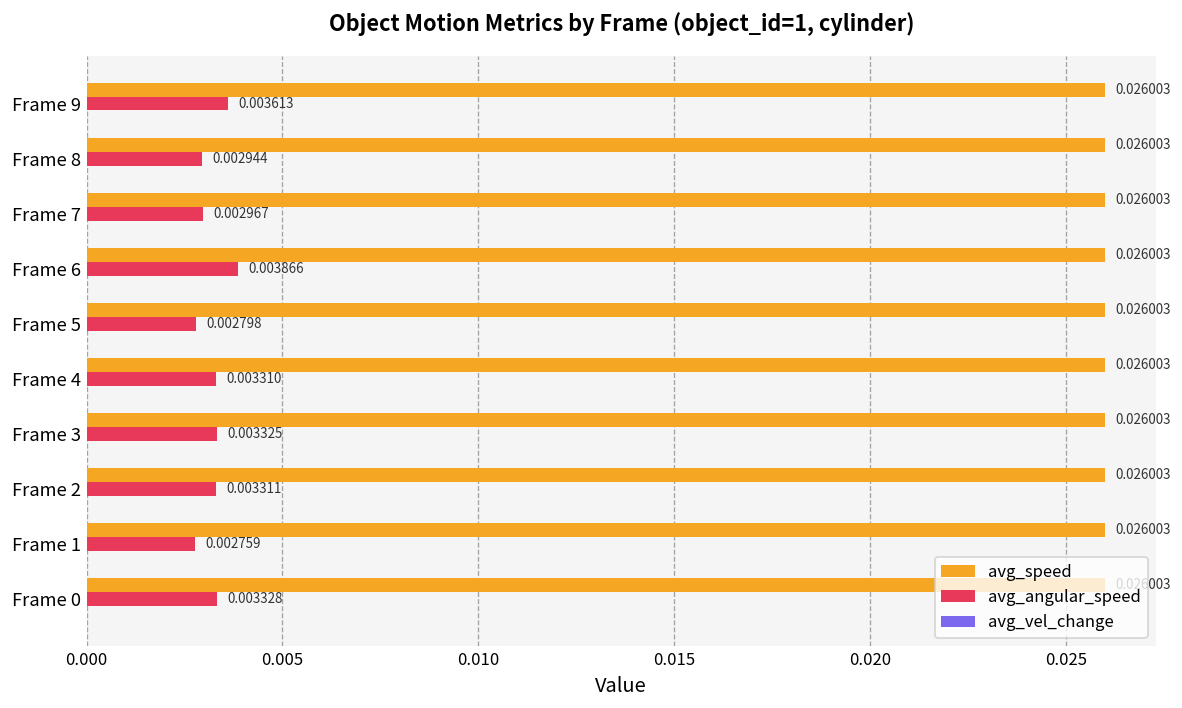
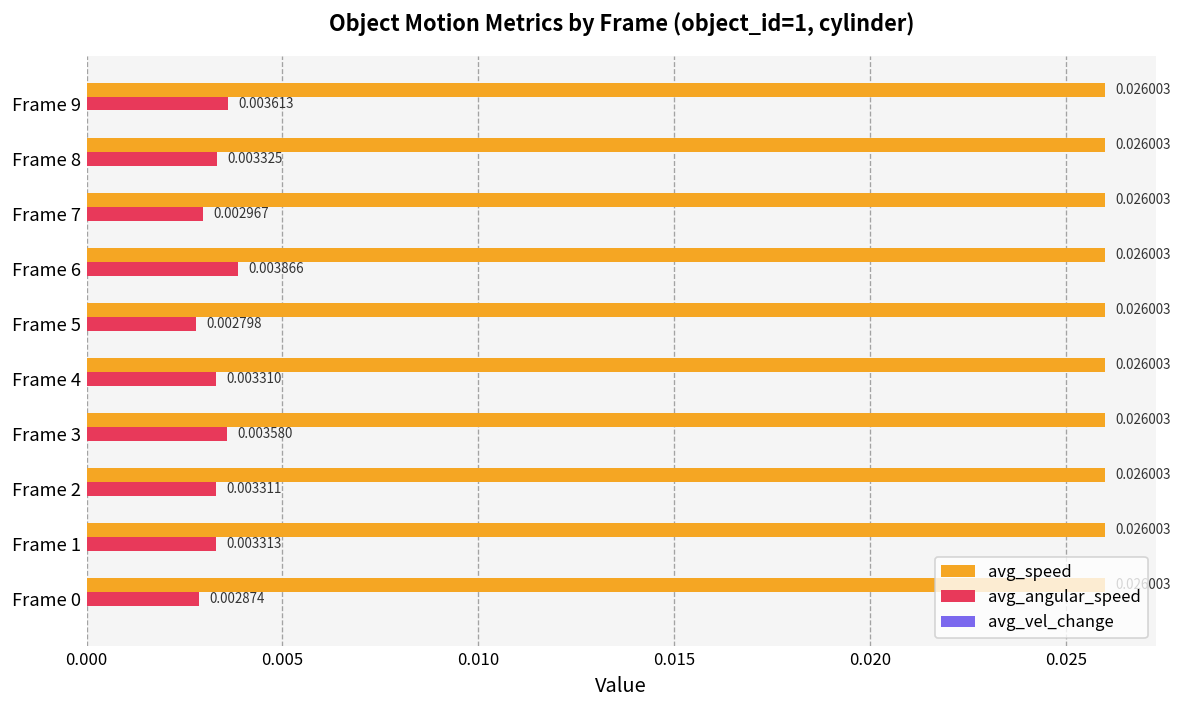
avg_angular_speed, Frame 8: 0.002944 -> 0.003325
avg_angular_speed, Frame 3: 0.003325 -> 0.003580
avg_angular_speed, Frame 1: 0.002759 -> 0.003313
avg_angular_speed, Frame 0: 0.003328 -> 0.002874
